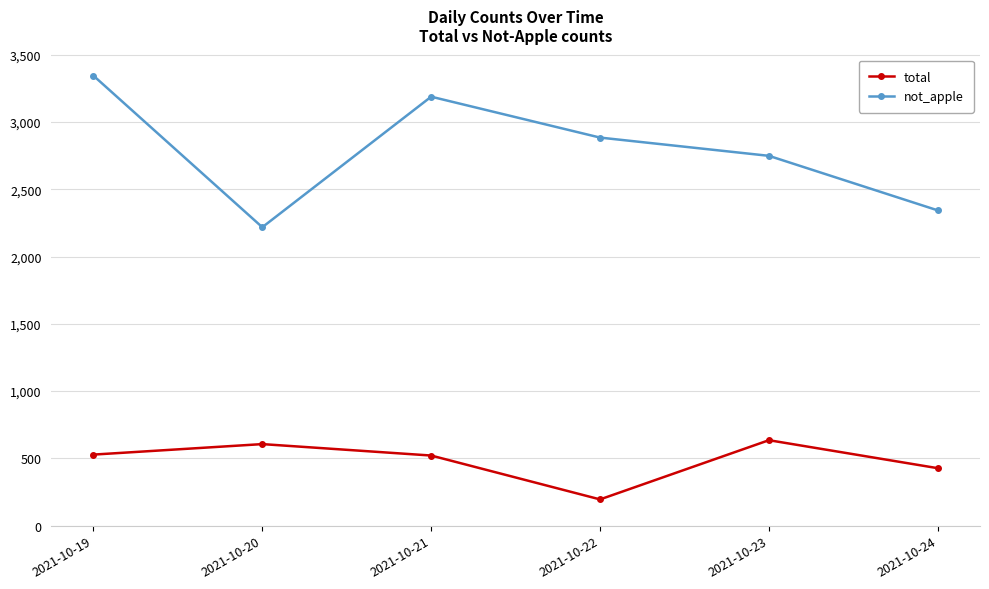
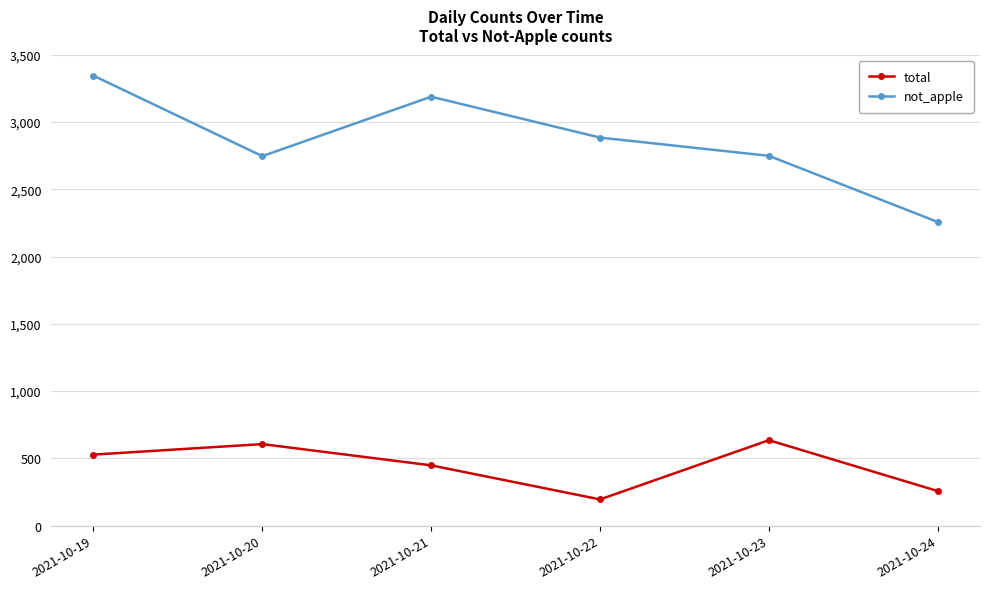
not_apple, 2021-10-20: 2,220 -> 2,750
total, 2021-10-21: 520 -> 450
total, 2021-10-24: 430 -> 260
not_apple, 2021-10-24: 2,340 -> 2,260
